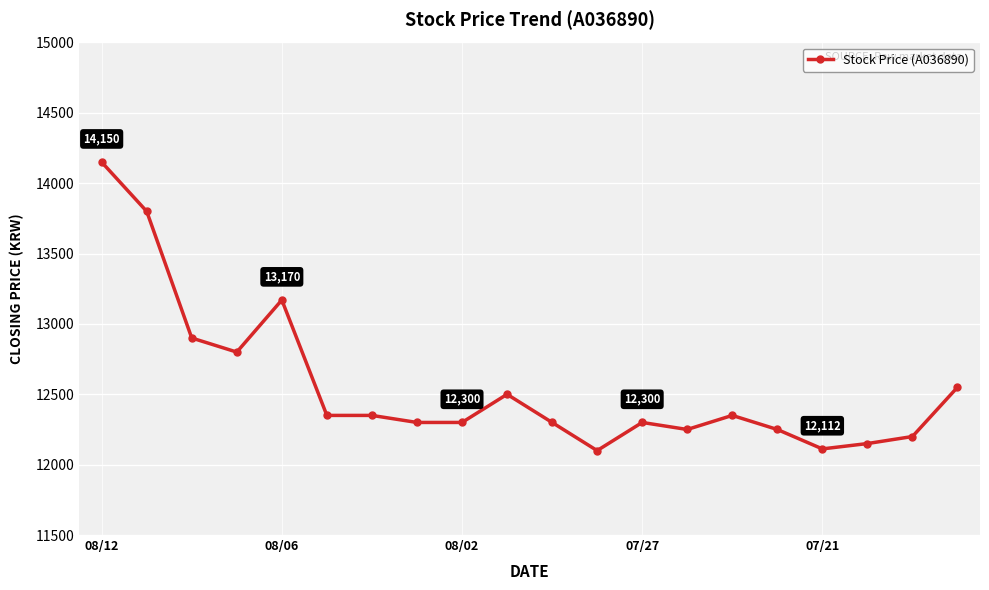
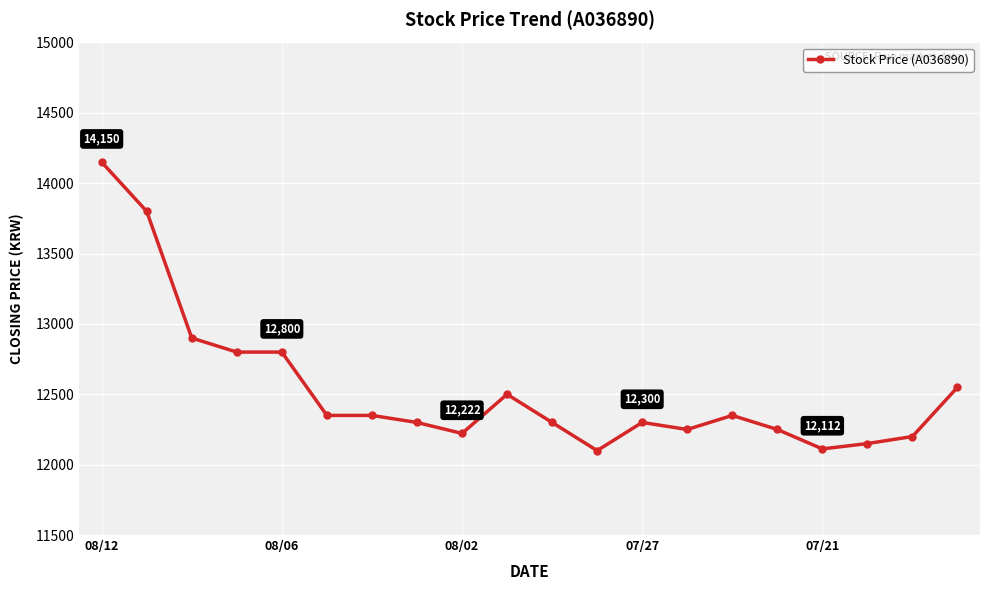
08/06: 13,170 -> 12,800
08/02: 12,300 -> 12,222
